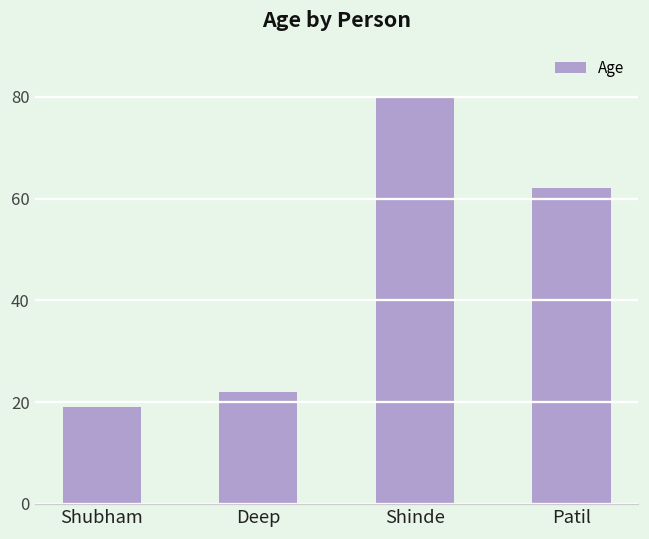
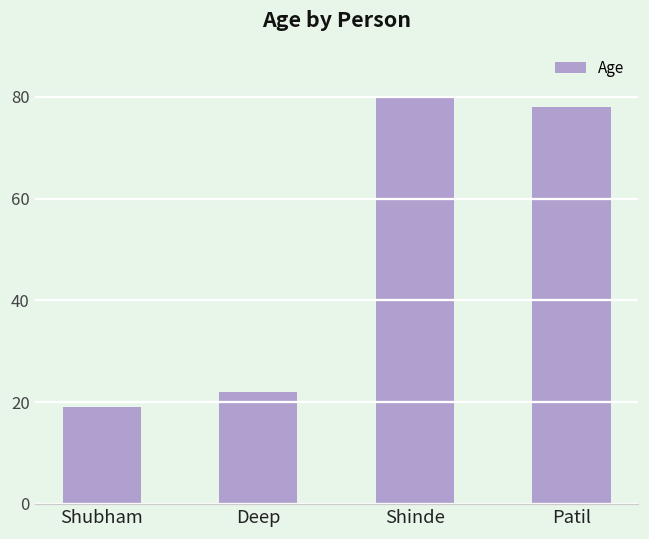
Patil: 62 -> 78
